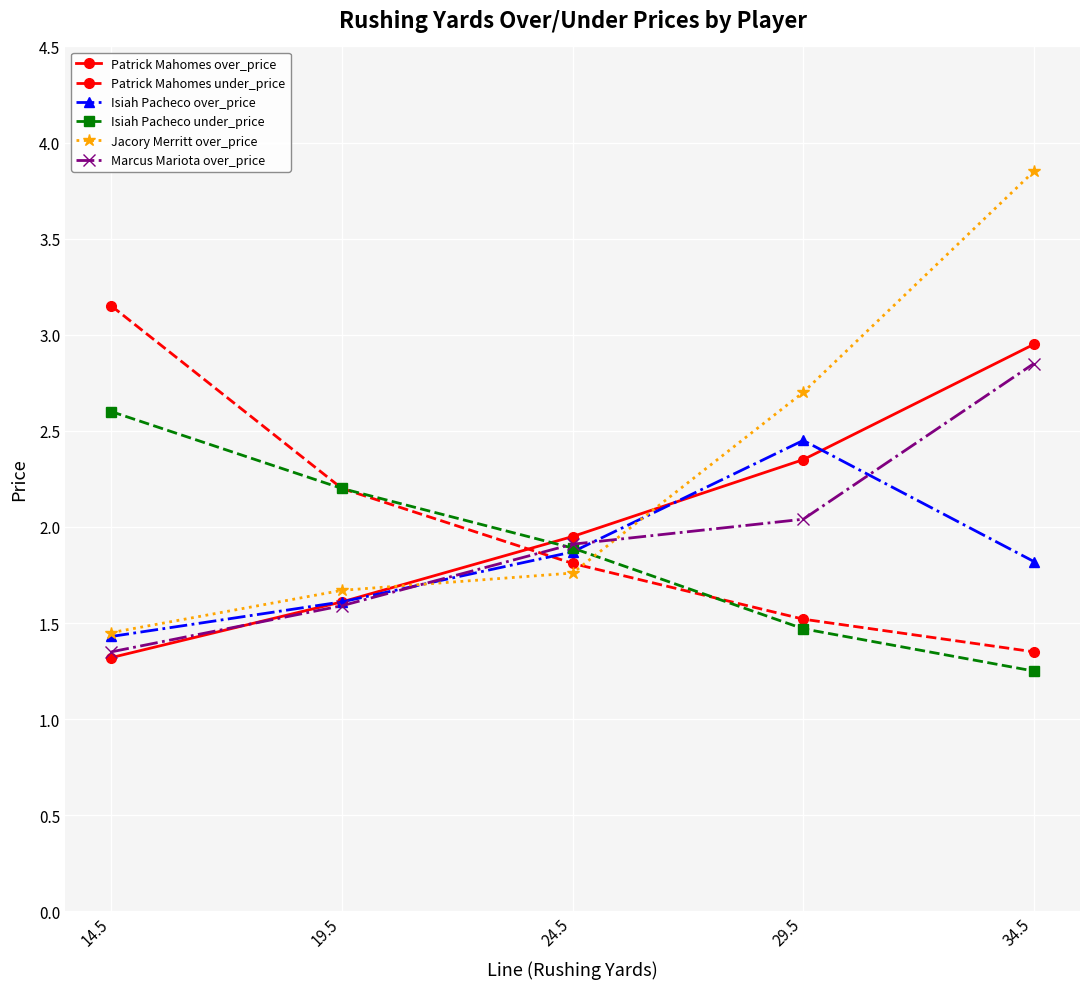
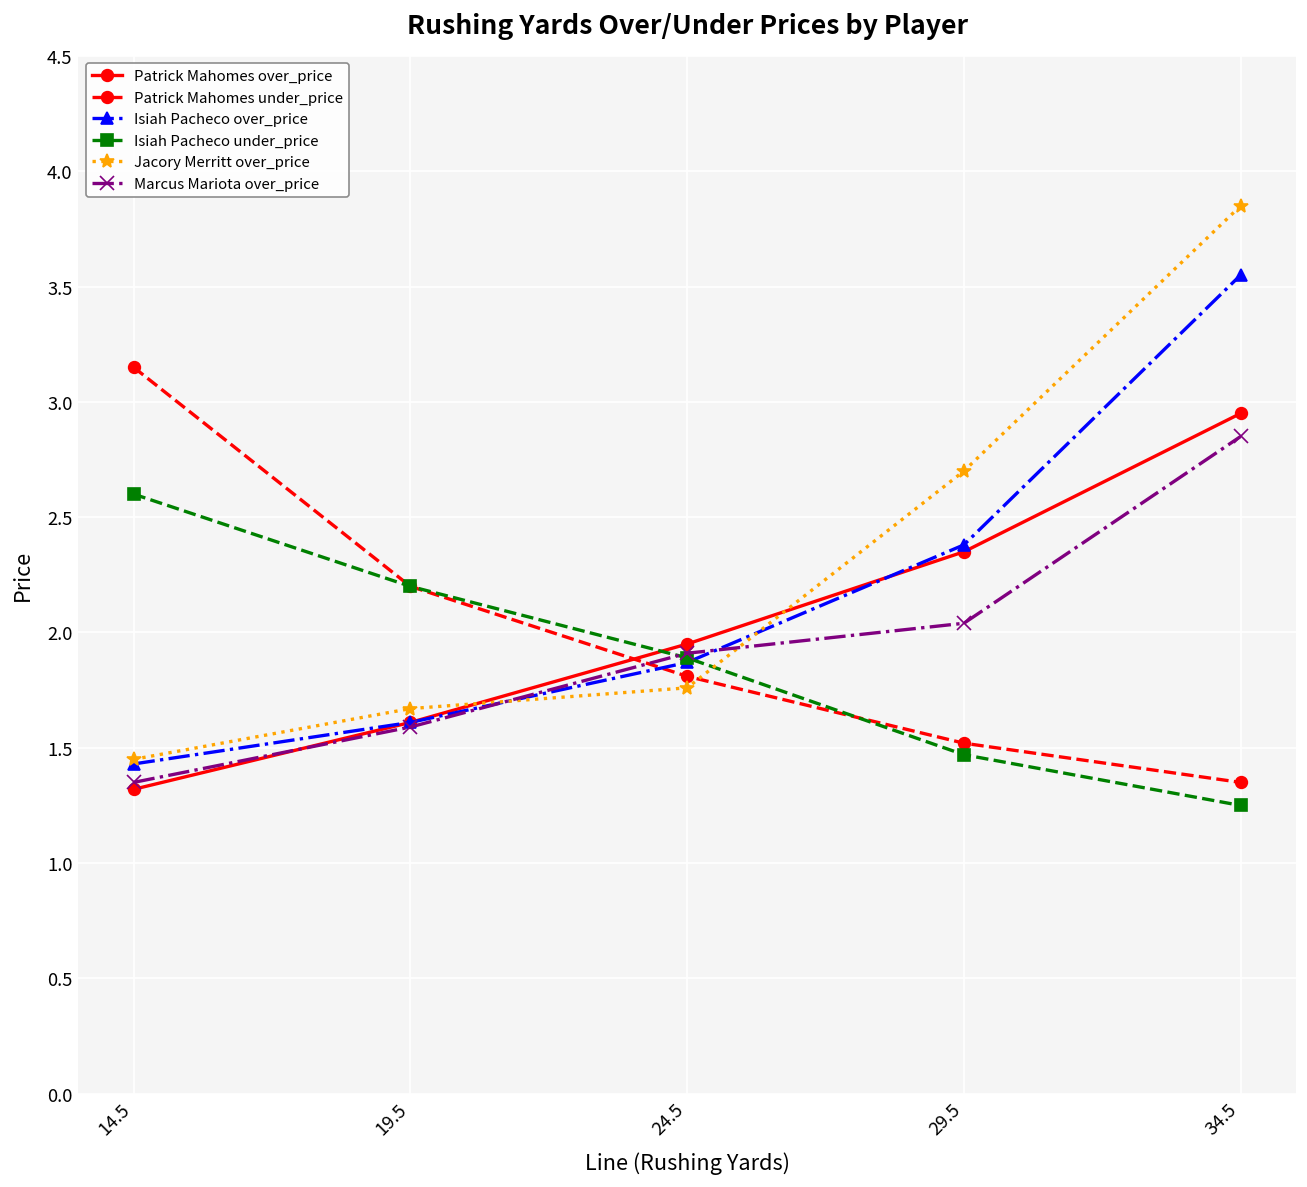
Isiah Pacheco over_price, 29.5: 2.45 -> 2.38
Isiah Pacheco over_price, 34.5: 1.82 -> 3.55
